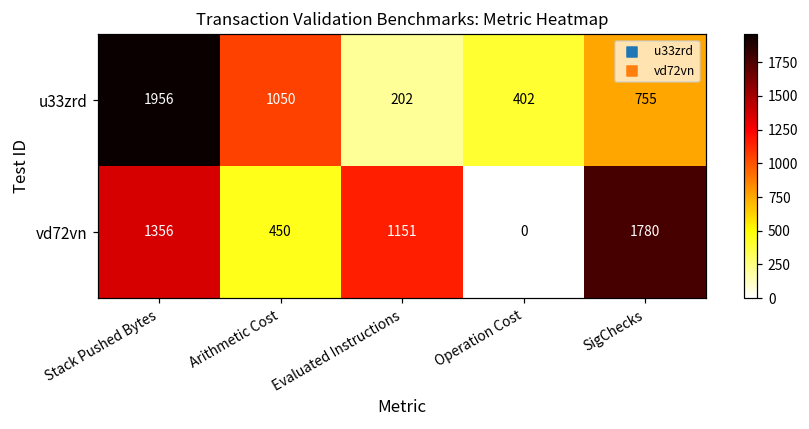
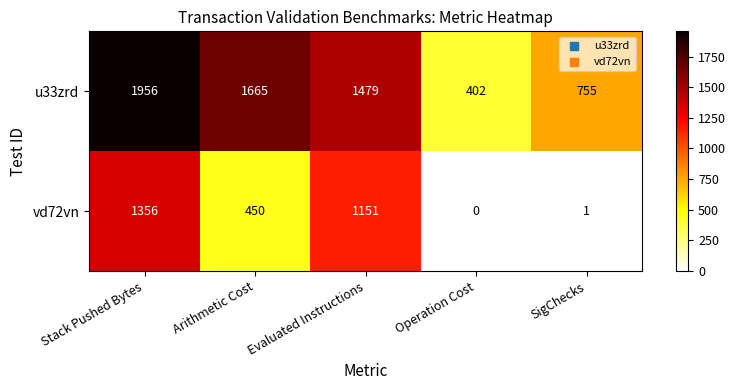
u33zrd, Arithmetic Cost: 1050 -> 1665
u33zrd, Evaluated Instructions: 202 -> 1479
vd72vn, SigChecks: 1780 -> 1
